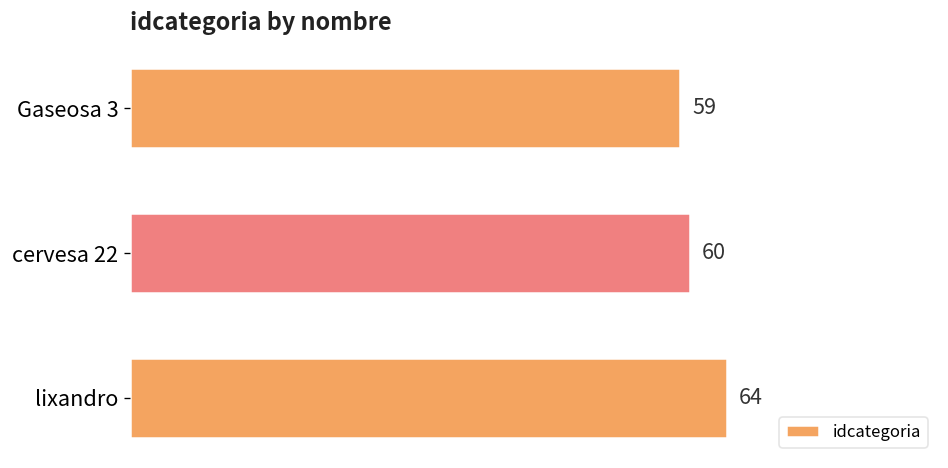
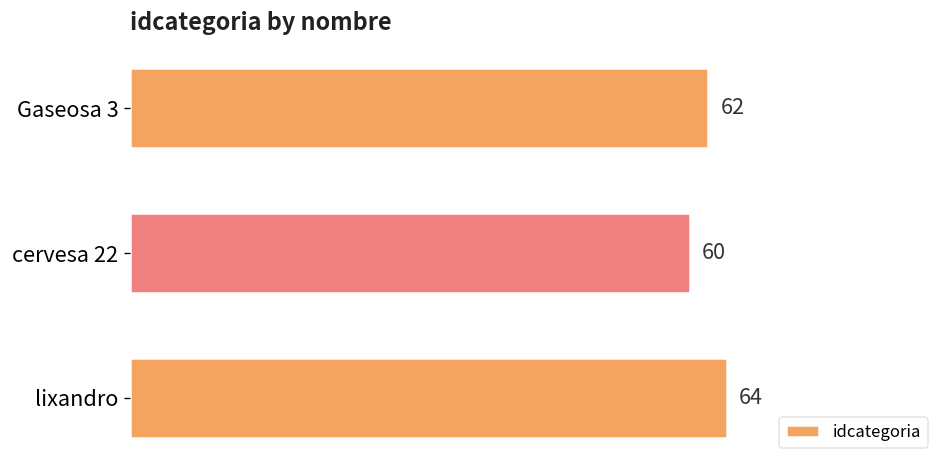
Gaseosa 3: 59 -> 62
